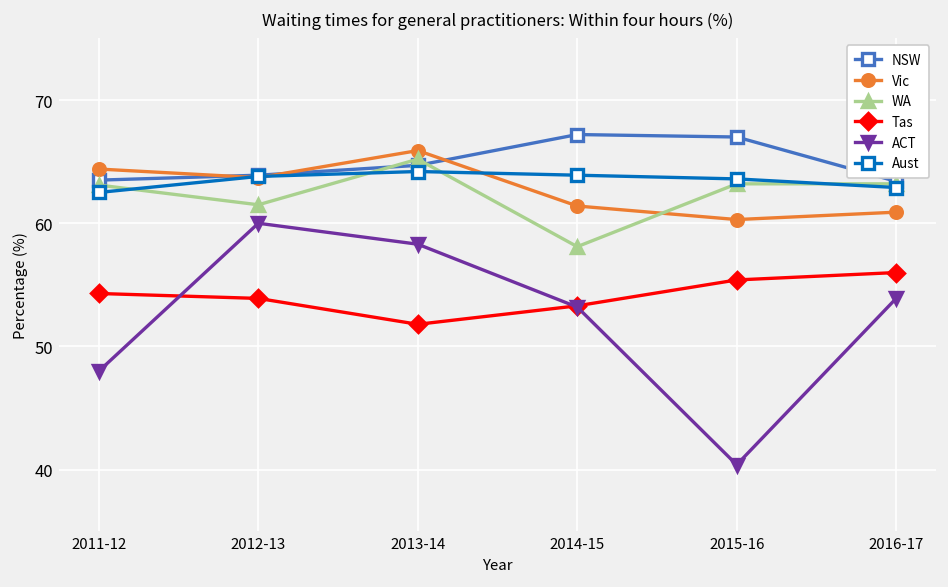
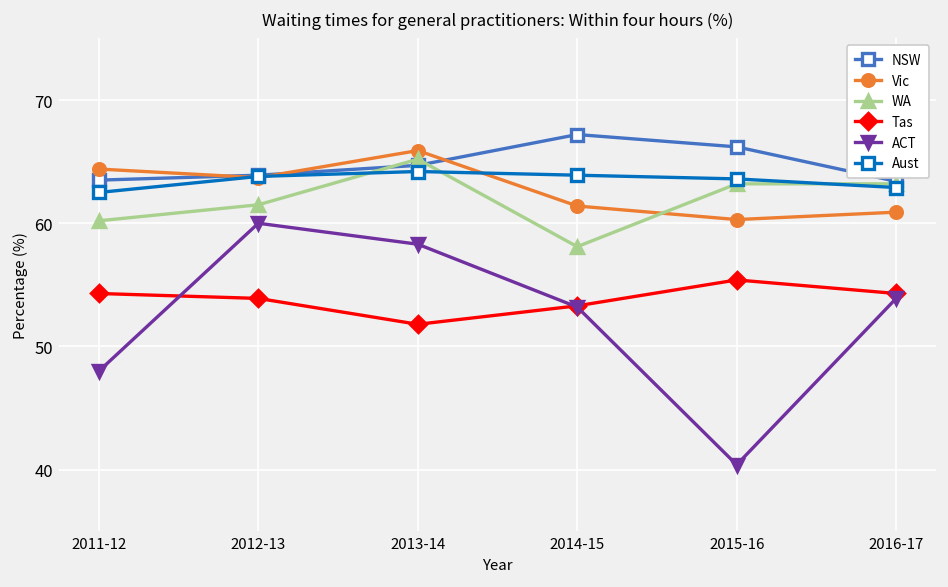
WA, 2011-12: 63.1 -> 60.2
NSW, 2015-16: 67.0 -> 66.2
Tas, 2016-17: 56.0 -> 54.3
